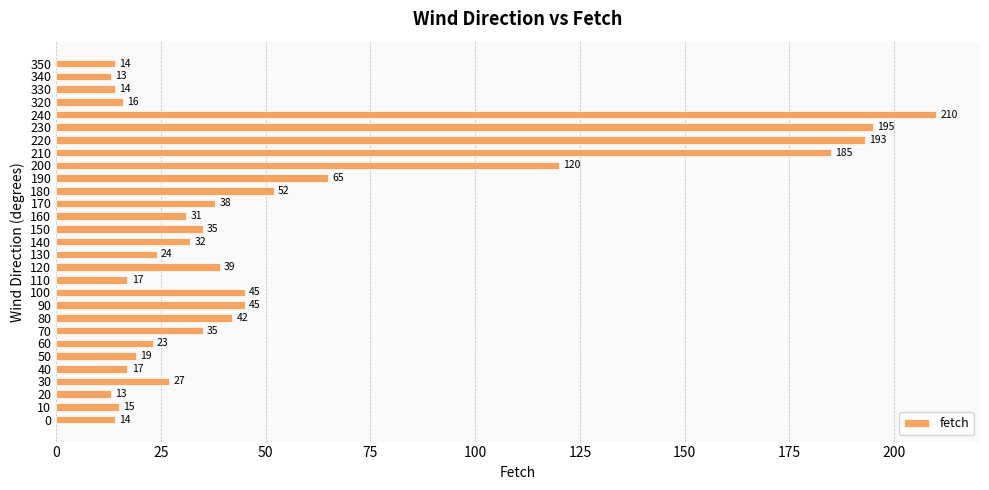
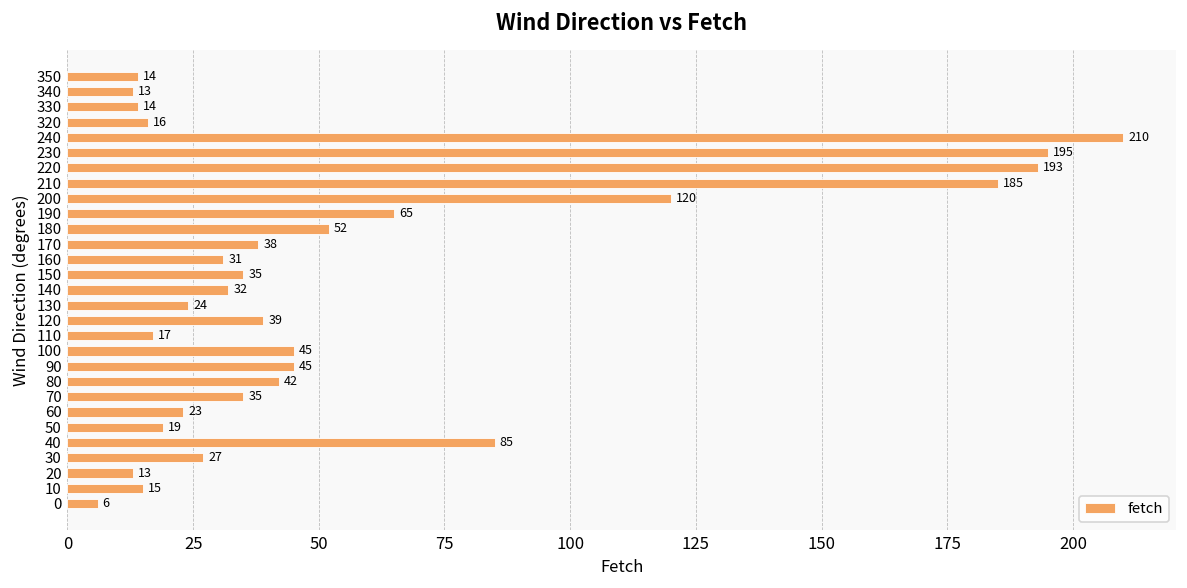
40: 17 -> 85
0: 14 -> 6
